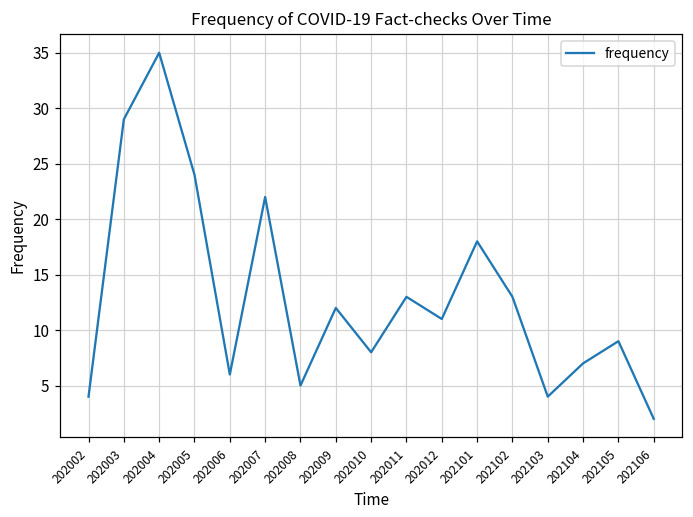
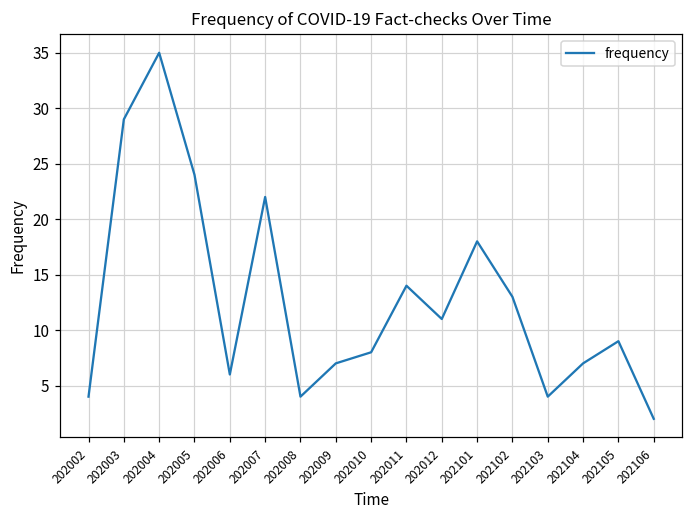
202008: 5 -> 4
202009: 12 -> 7
202011: 13 -> 14
